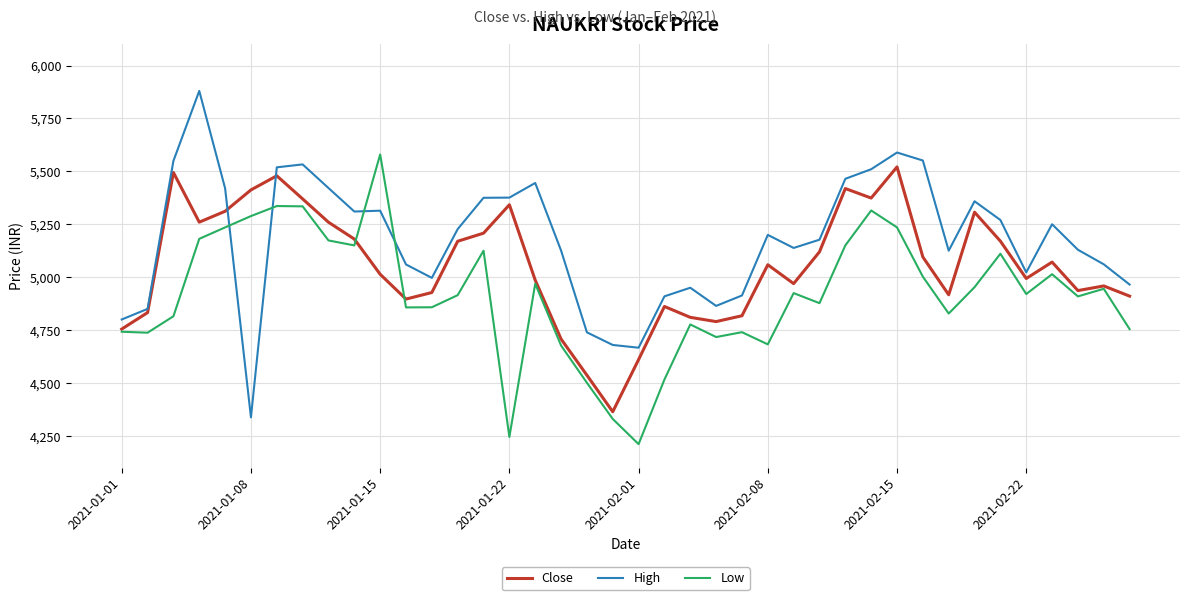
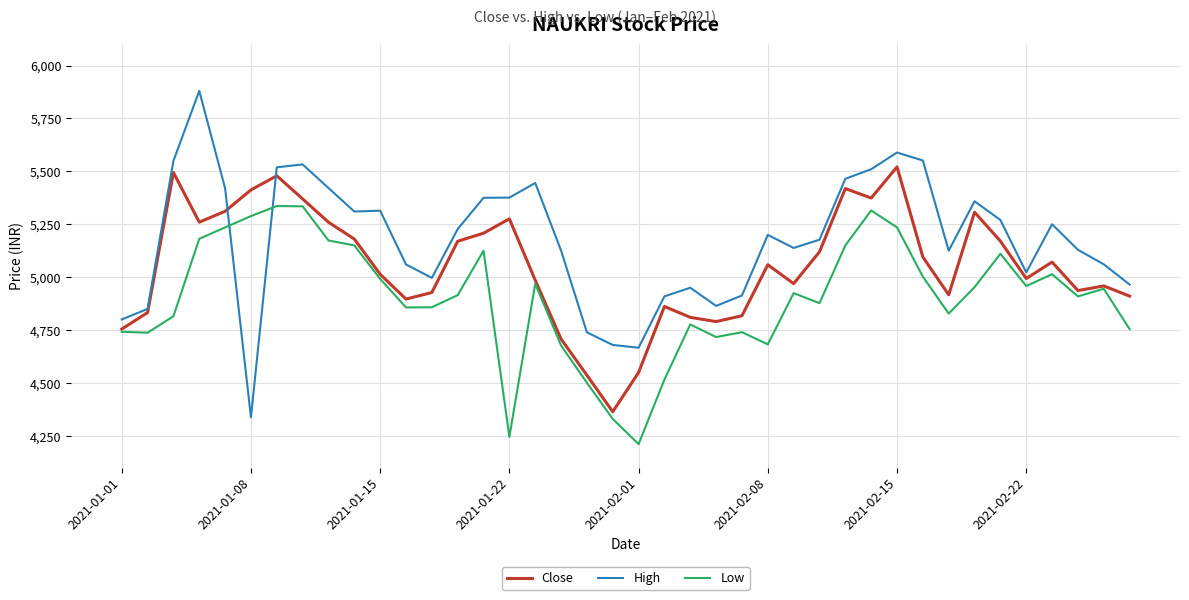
Low, 2021-01-15: 5,580 -> 4,990
Close, 2021-01-22: 5,340 -> 5,280
Close, 2021-02-01: 4,610 -> 4,550
Low, 2021-02-22: 4,920 -> 4,960
